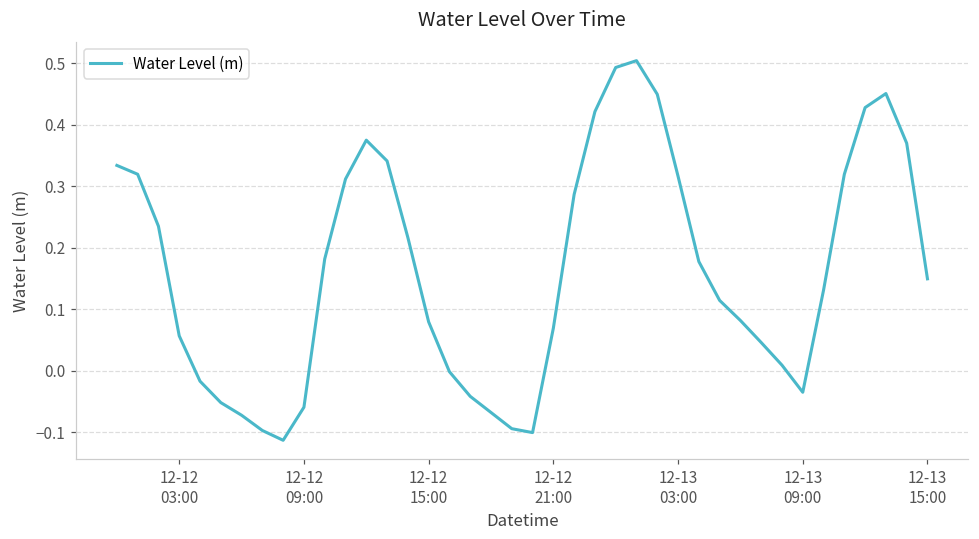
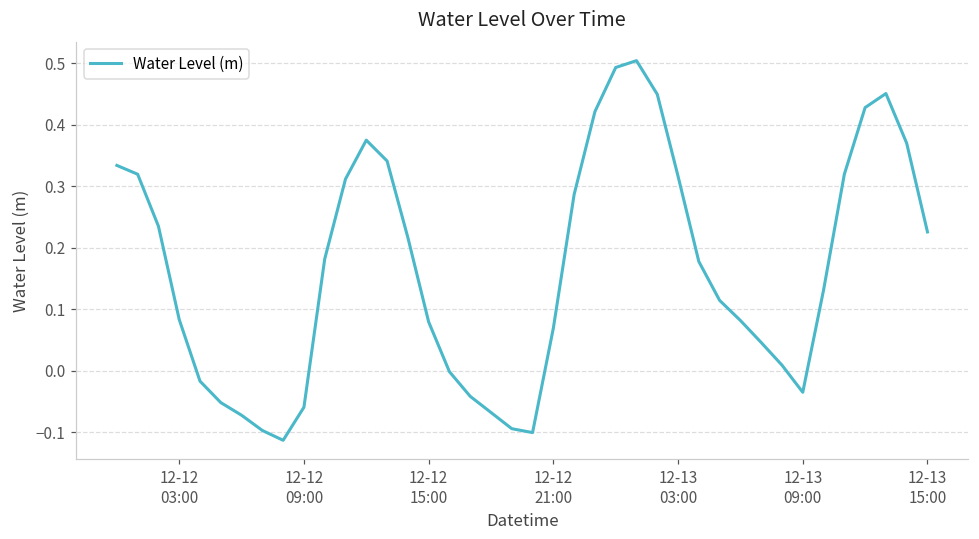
12-12 03:00: 0.06 -> 0.08
12-13 15:00: 0.15 -> 0.23
